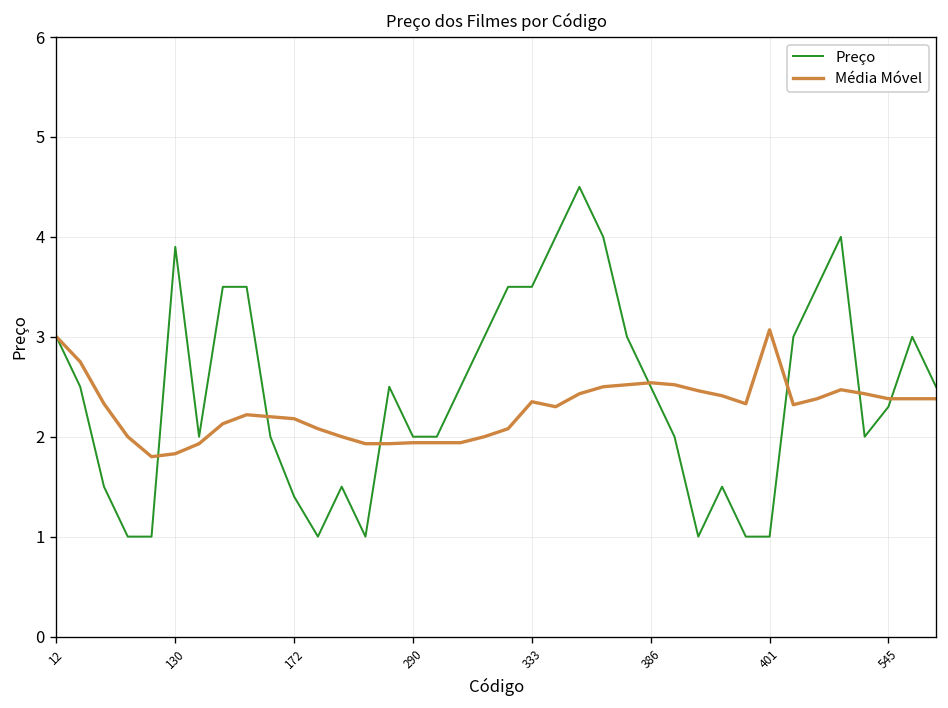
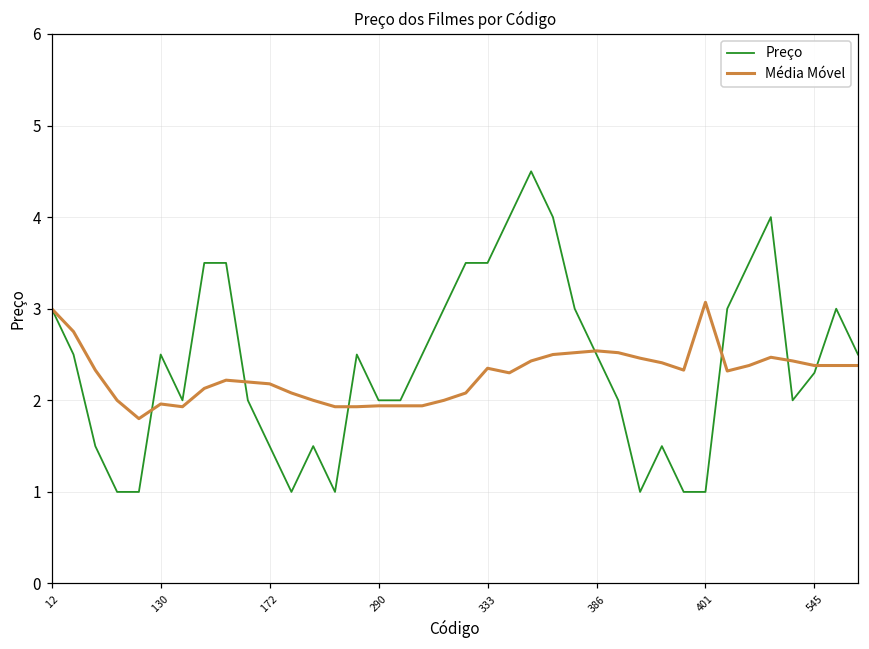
Preço, 130: 3.9 -> 2.5
Média Móvel, 130: 1.8 -> 2.0
Preço, 172: 1.4 -> 1.5
